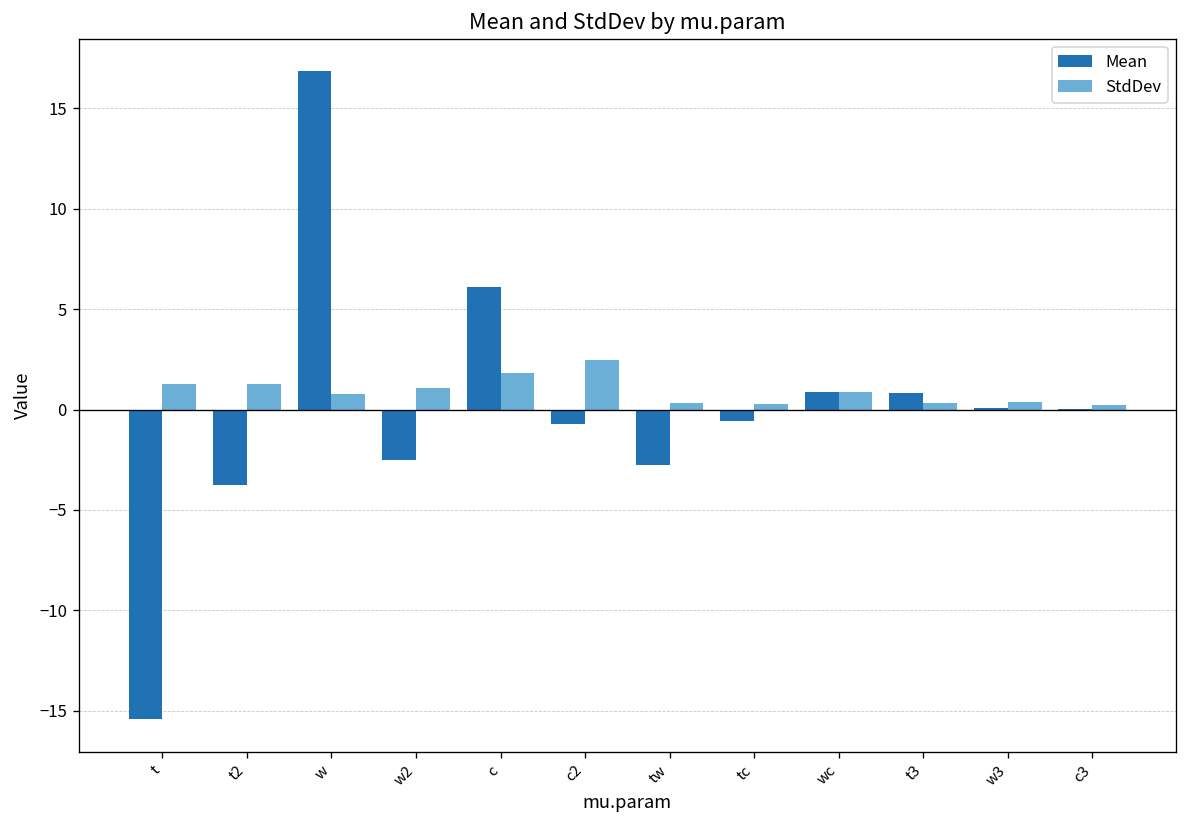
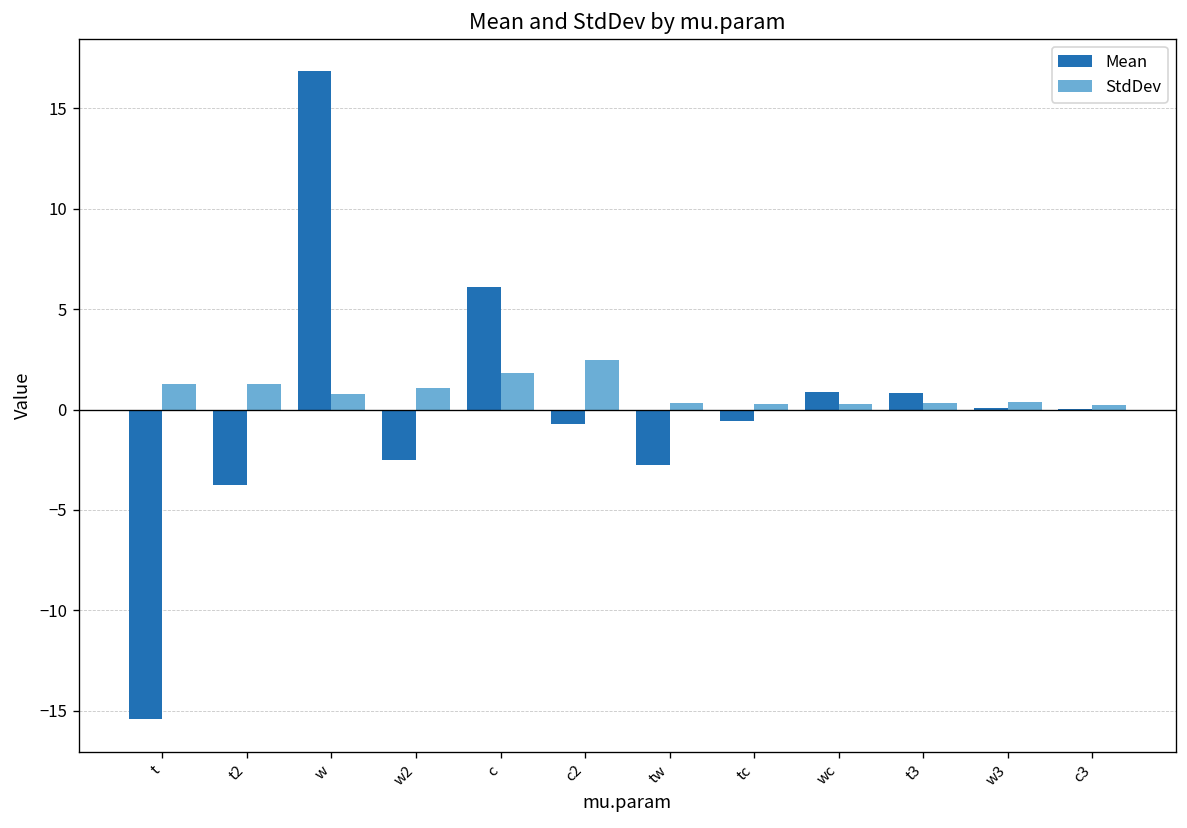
StdDev, wc: 0.9 -> 0.3
